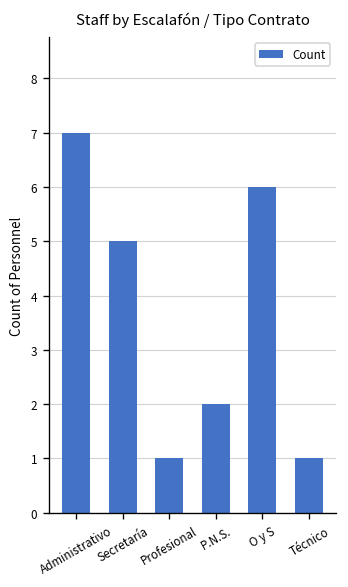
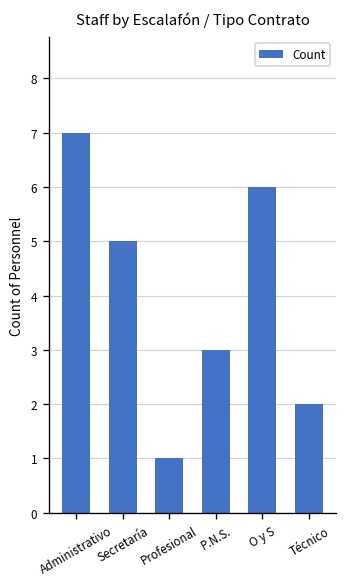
P.N.S.: 2 -> 3
Técnico: 1 -> 2
